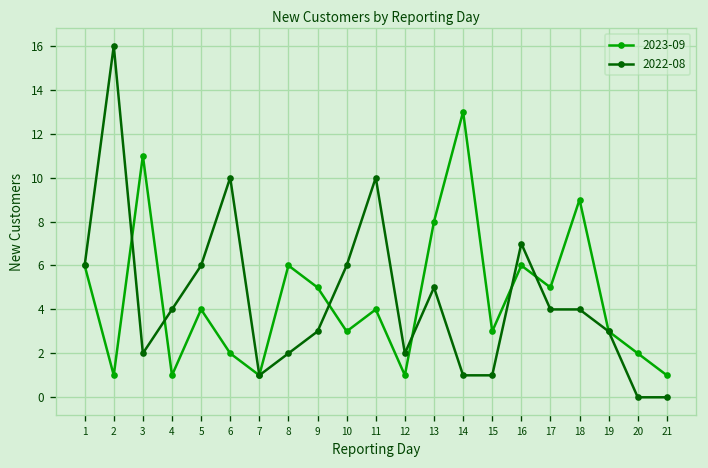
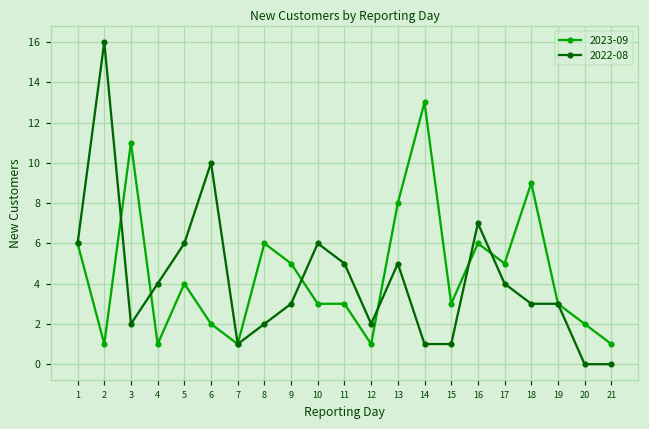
2023-09, 11: 4 -> 3
2022-08, 11: 10 -> 5
2022-08, 18: 4 -> 3
